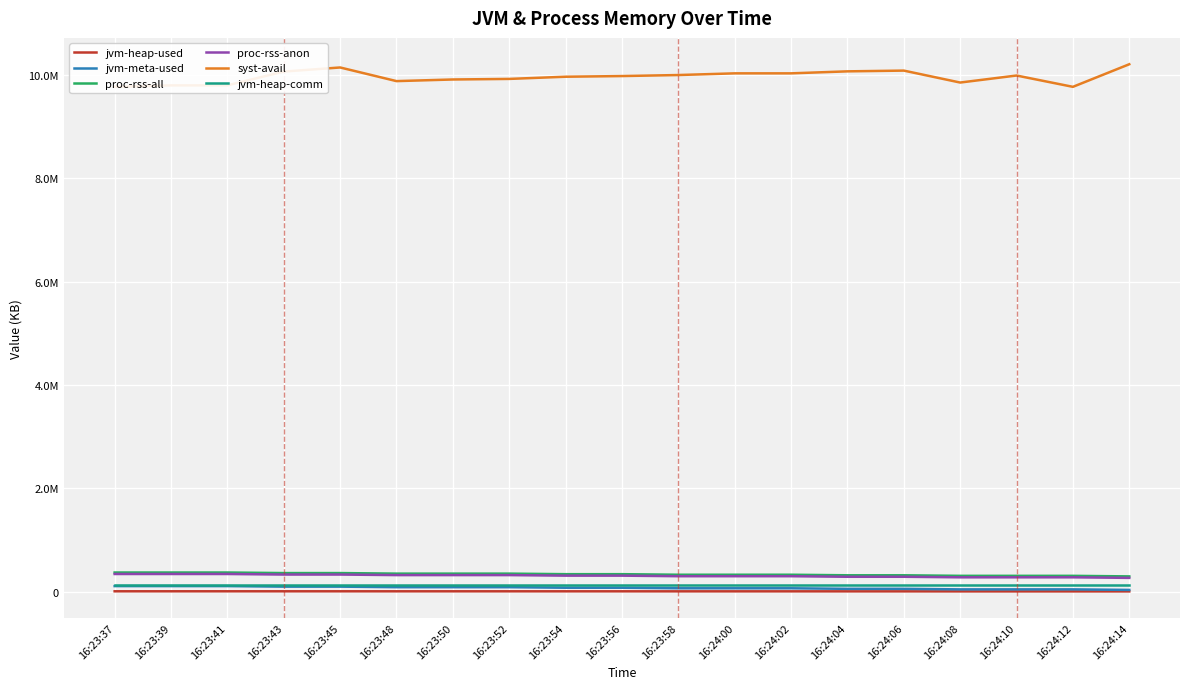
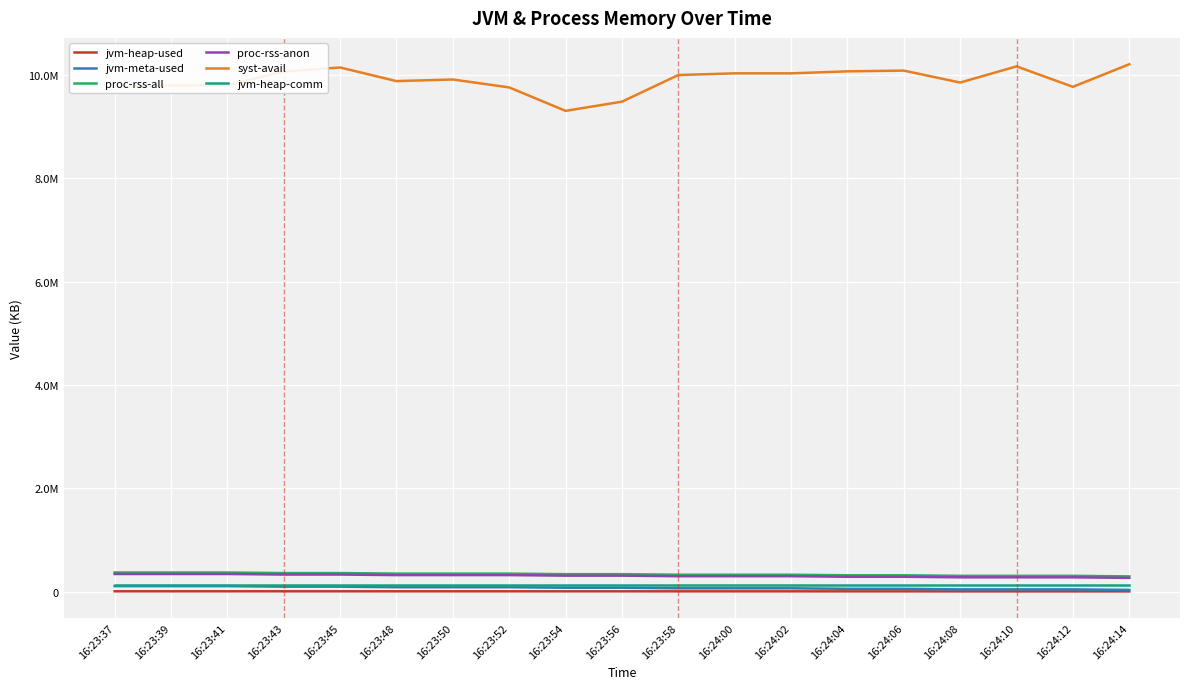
syst-avail, 16:23:52: 9900000 -> 9800000
syst-avail, 16:23:54: 10000000 -> 9300000
syst-avail, 16:23:56: 10000000 -> 9500000
syst-avail, 16:24:10: 10000000 -> 10200000
